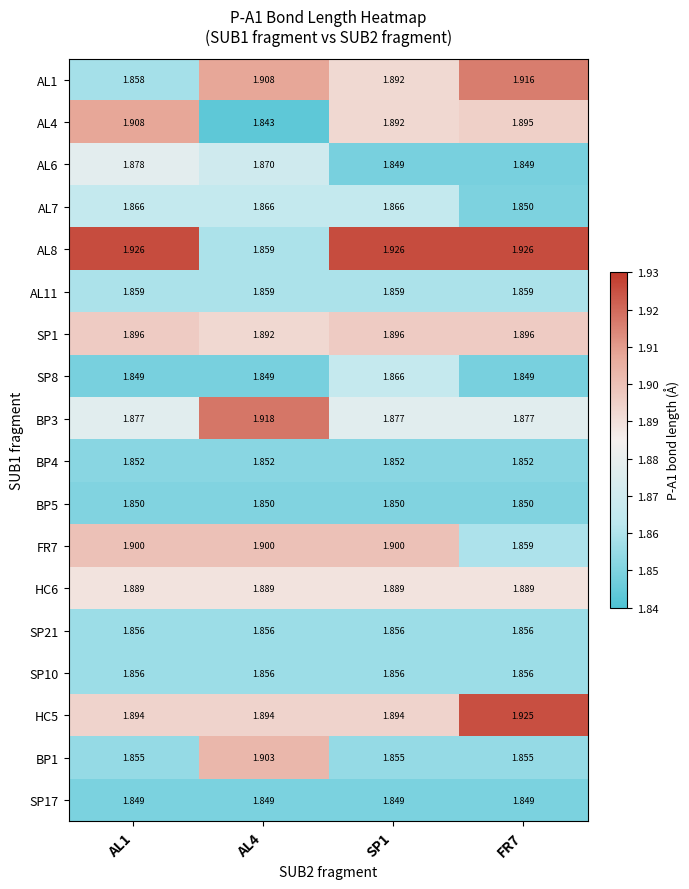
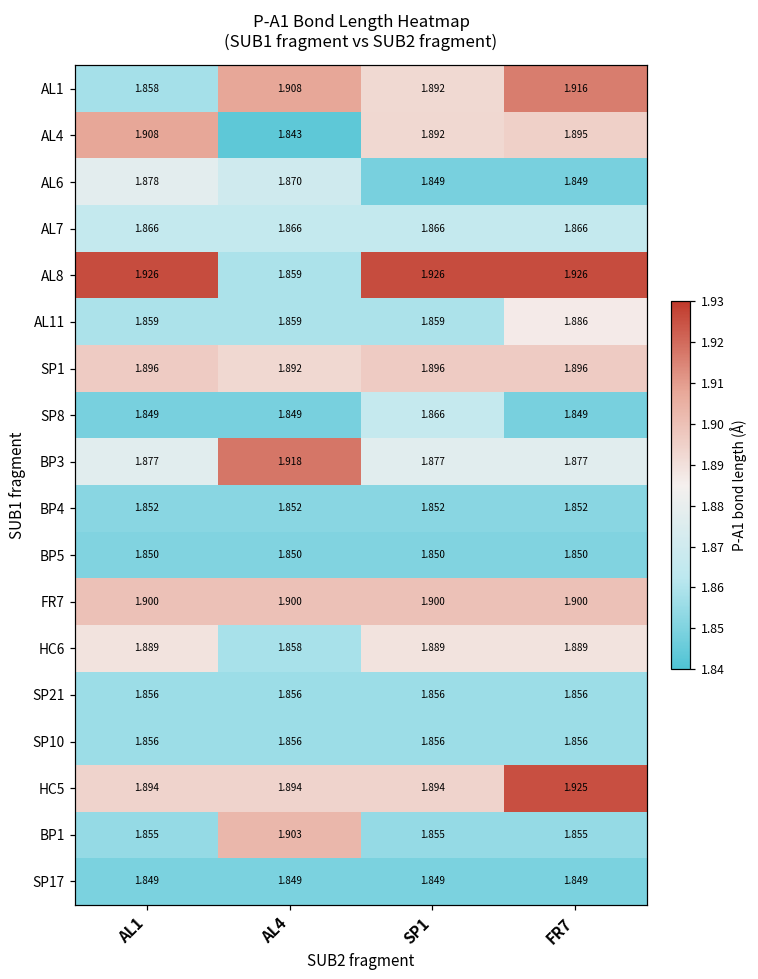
AL7, FR7: 1.850 -> 1.866
AL11, FR7: 1.859 -> 1.886
FR7, FR7: 1.859 -> 1.900
HC6, AL4: 1.889 -> 1.858
